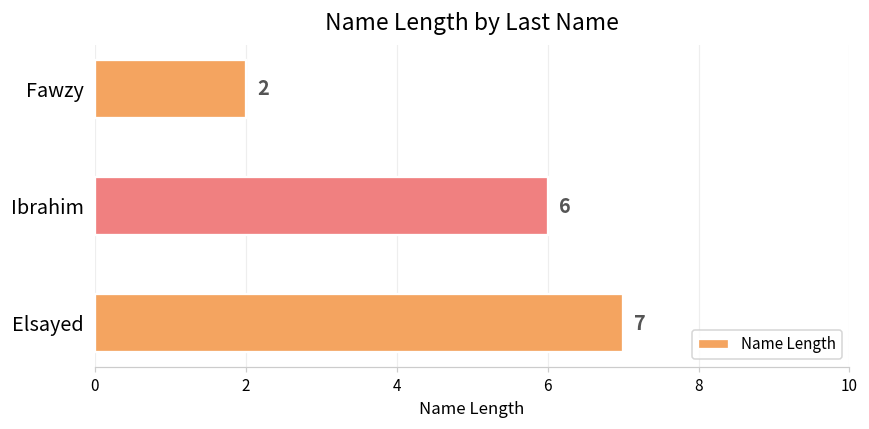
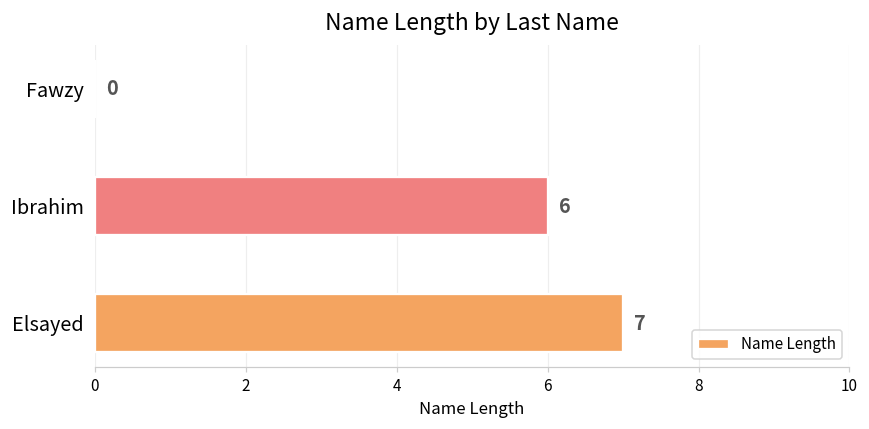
Fawzy: 2 -> 0
